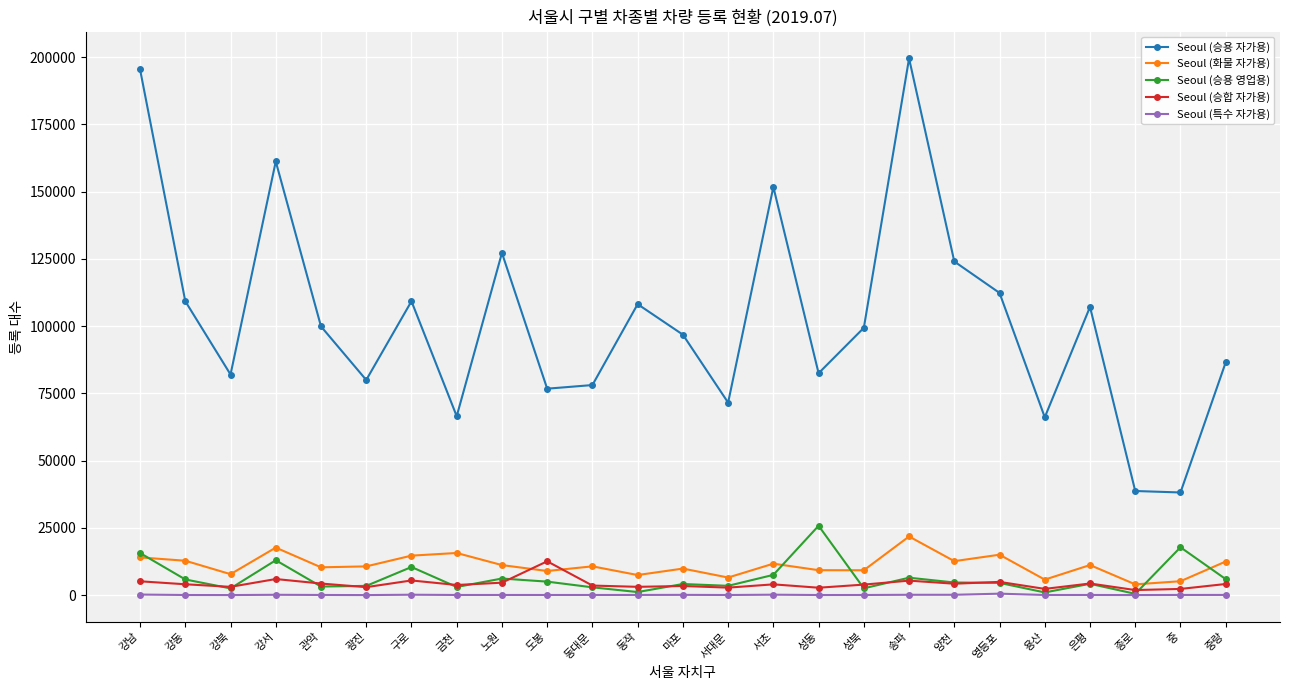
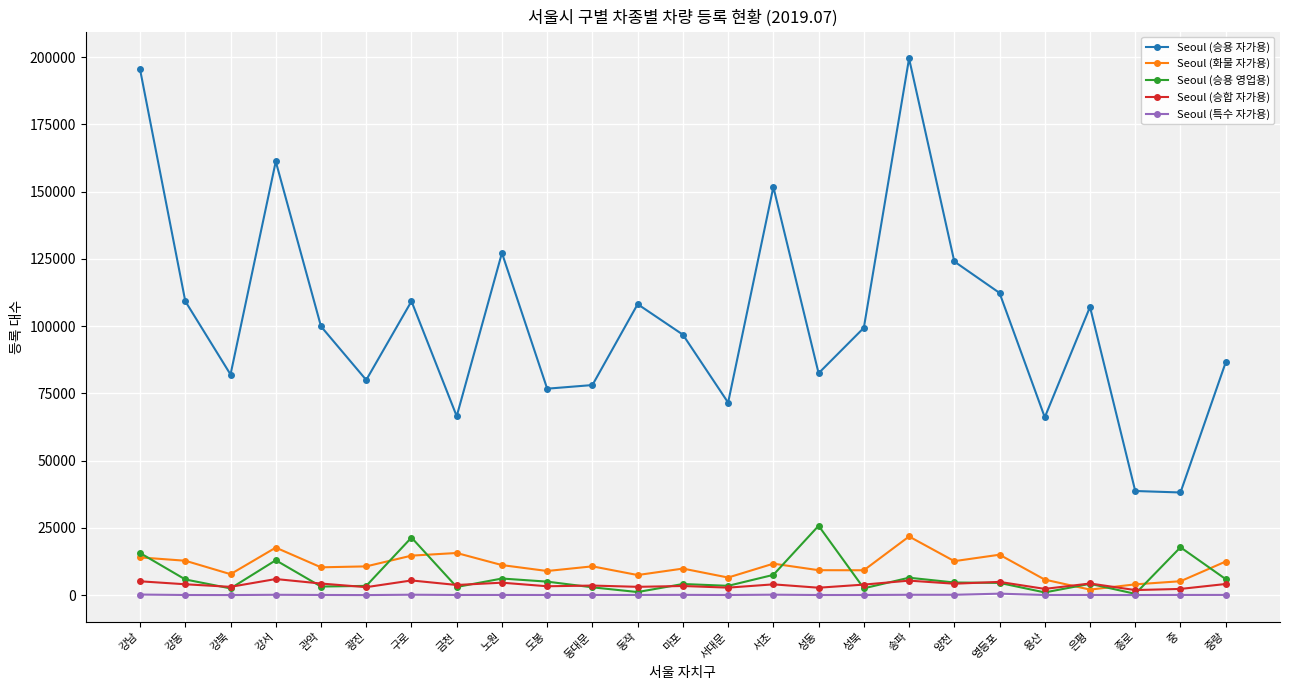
Seoul (승용 영업용), 구로: 10000 -> 21000
Seoul (승합 자가용), 도봉: 13000 -> 3000
Seoul (화물 자가용), 은평: 11000 -> 2000
